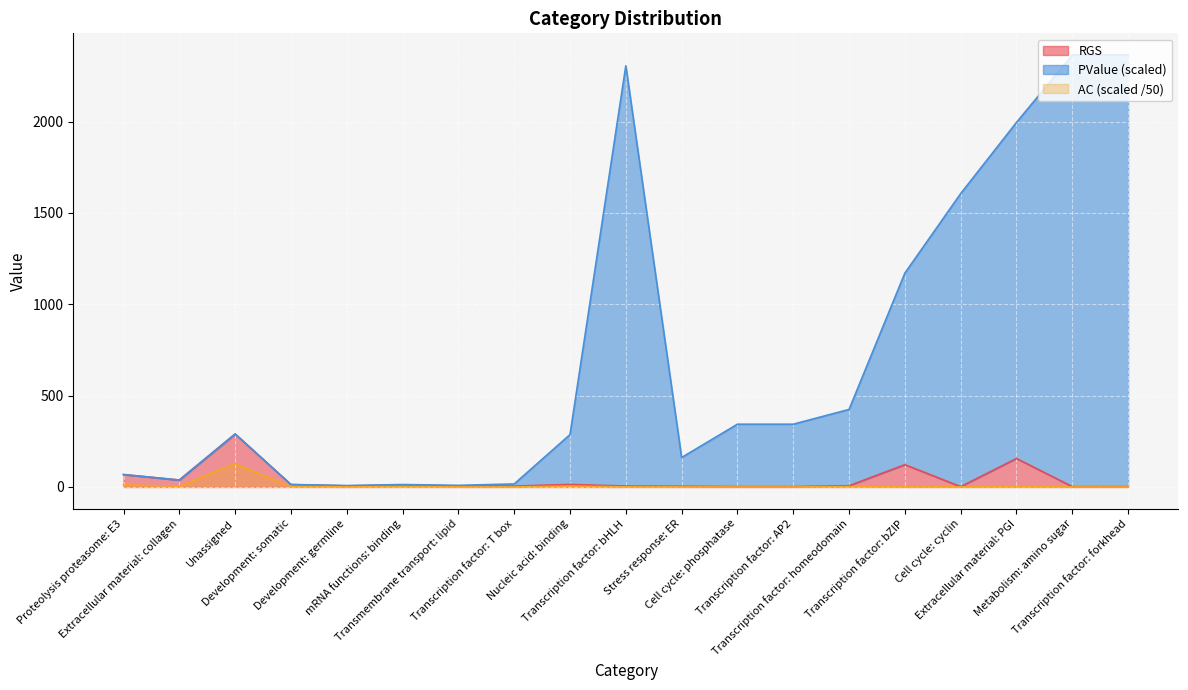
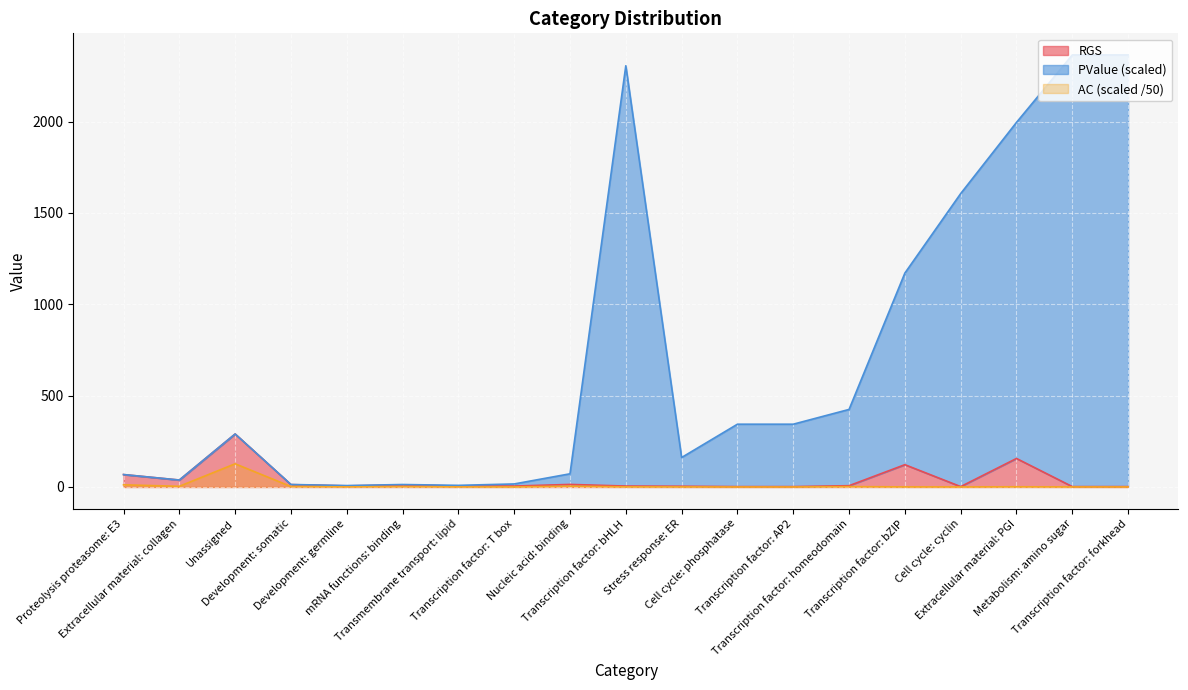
PValue (scaled), Nucleic acid: binding: 270 -> 60
